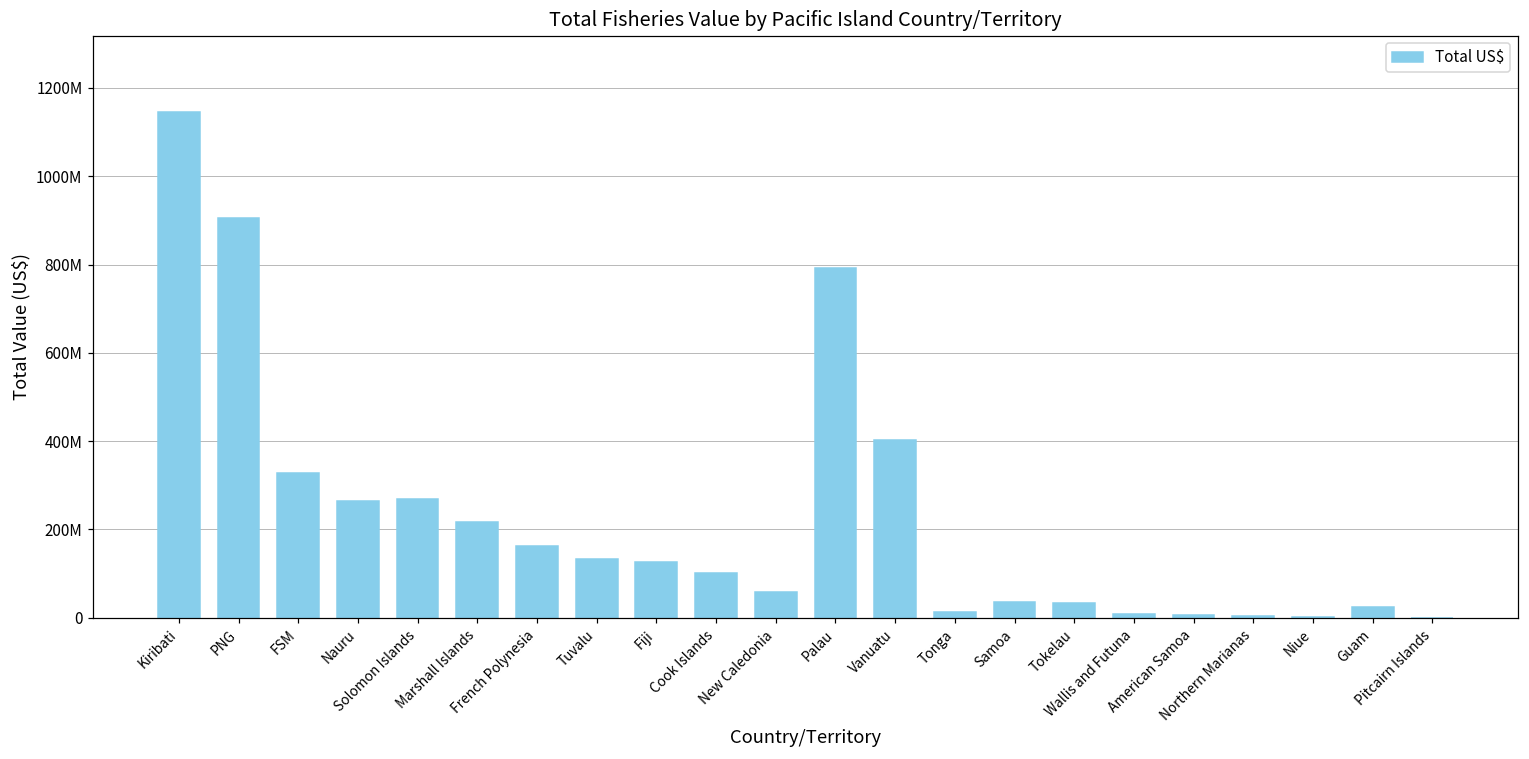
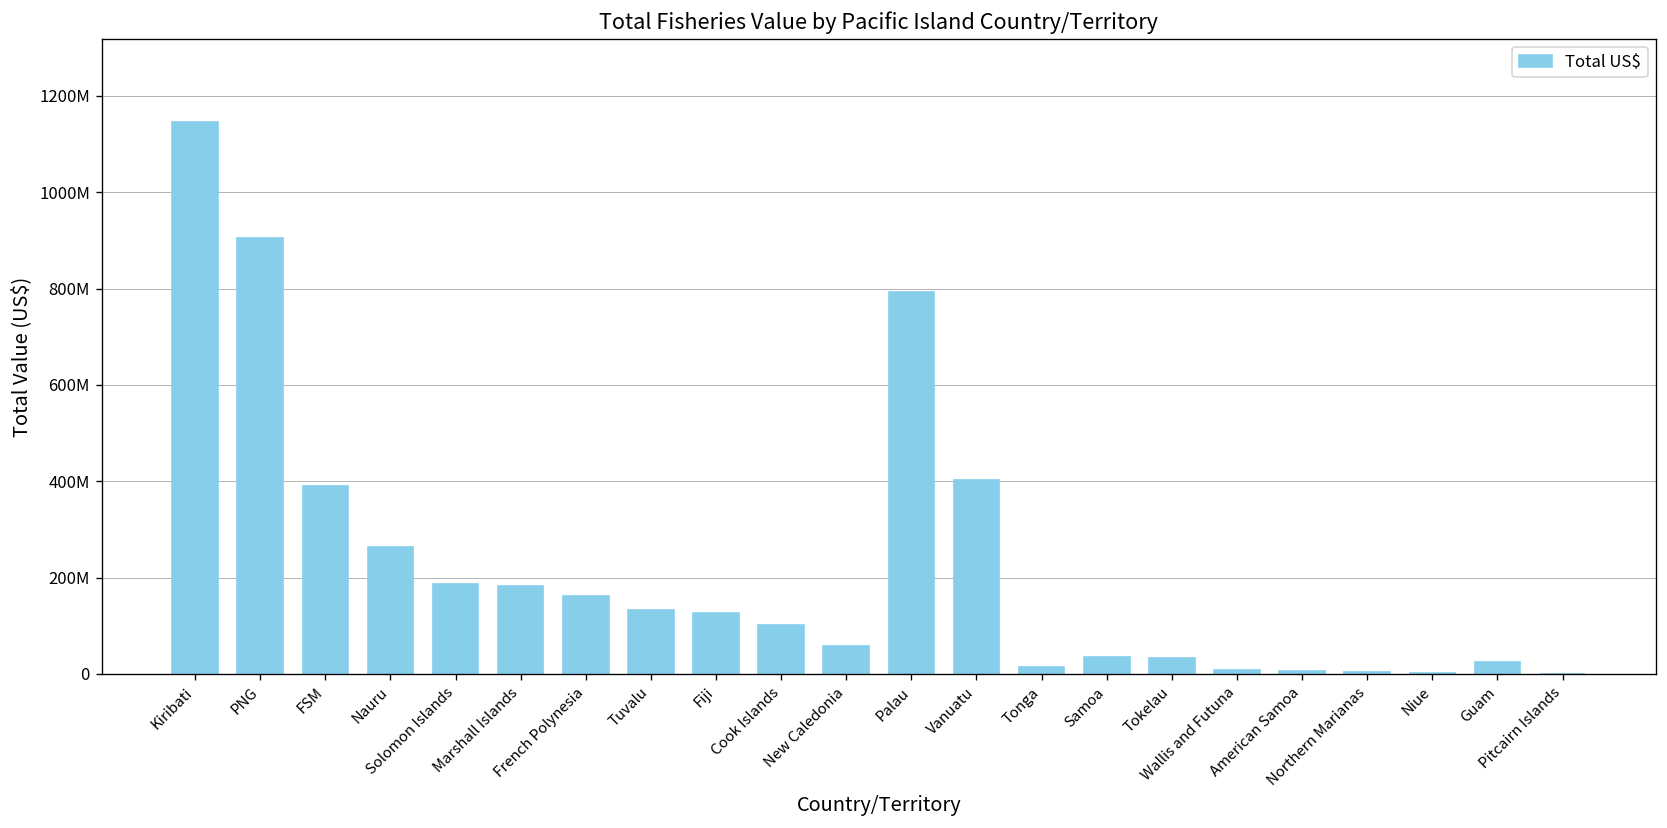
FSM: 330000000 -> 390000000
Solomon Islands: 270000000 -> 190000000
Marshall Islands: 220000000 -> 180000000
